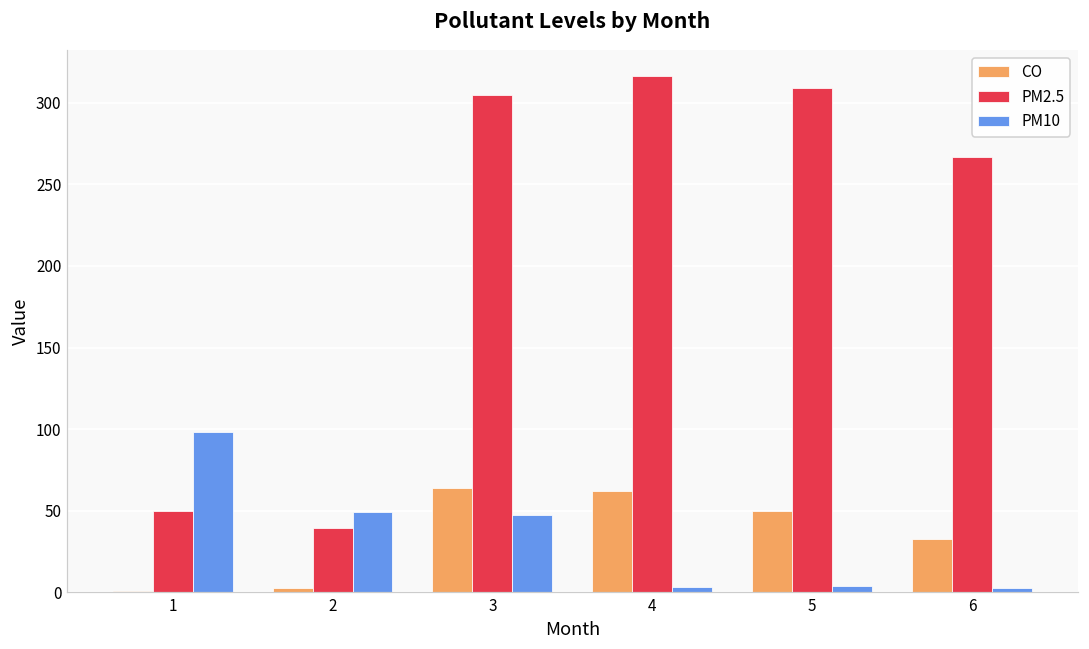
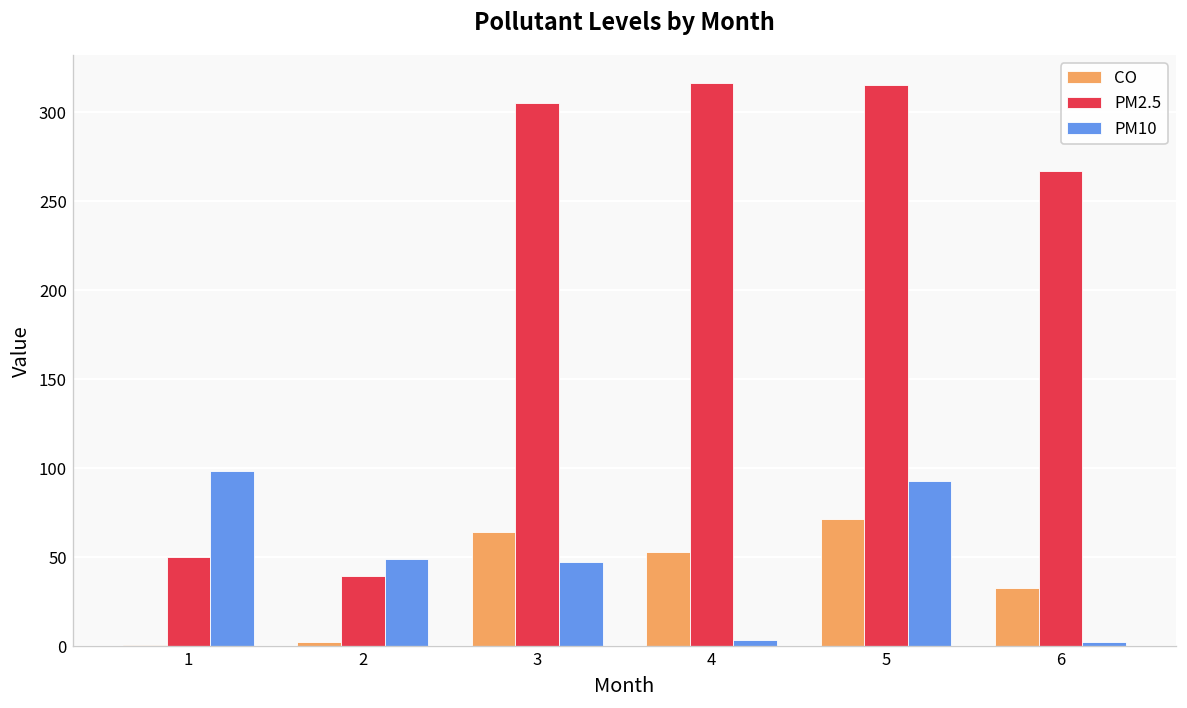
CO, 4: 62 -> 53
CO, 5: 50 -> 71
PM2.5, 5: 309 -> 315
PM10, 5: 4 -> 93
